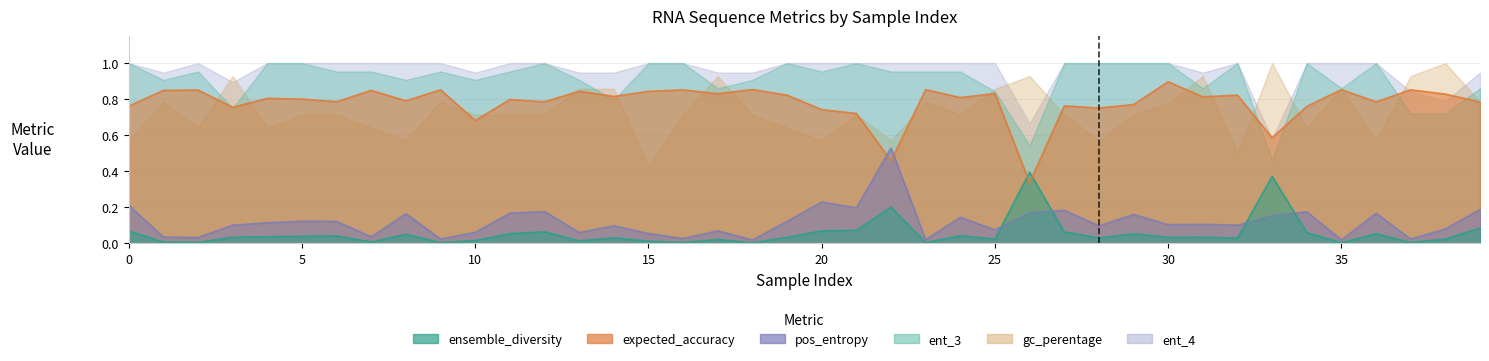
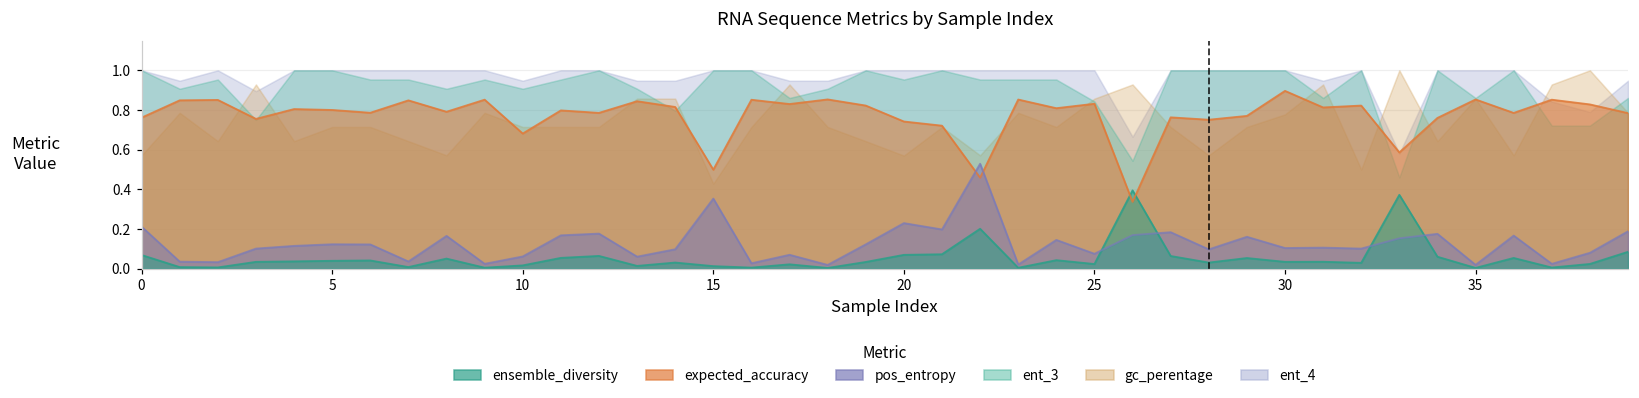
expected_accuracy, 15: 0.84 -> 0.50
pos_entropy, 15: 0.06 -> 0.35
